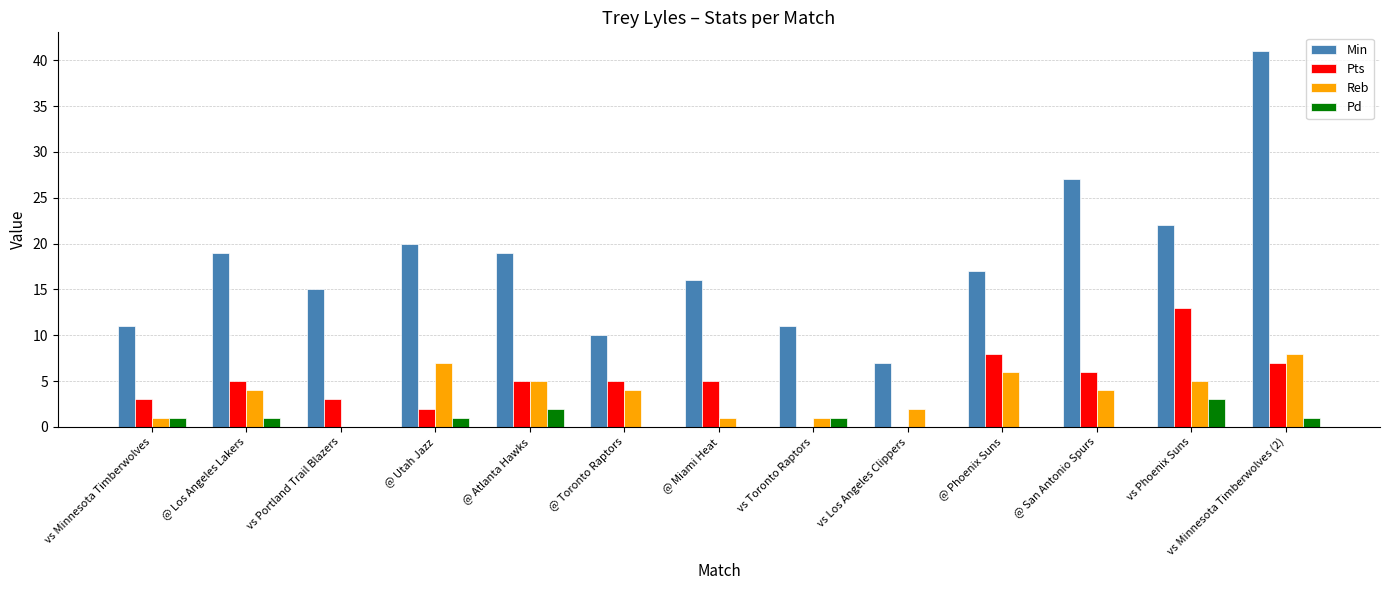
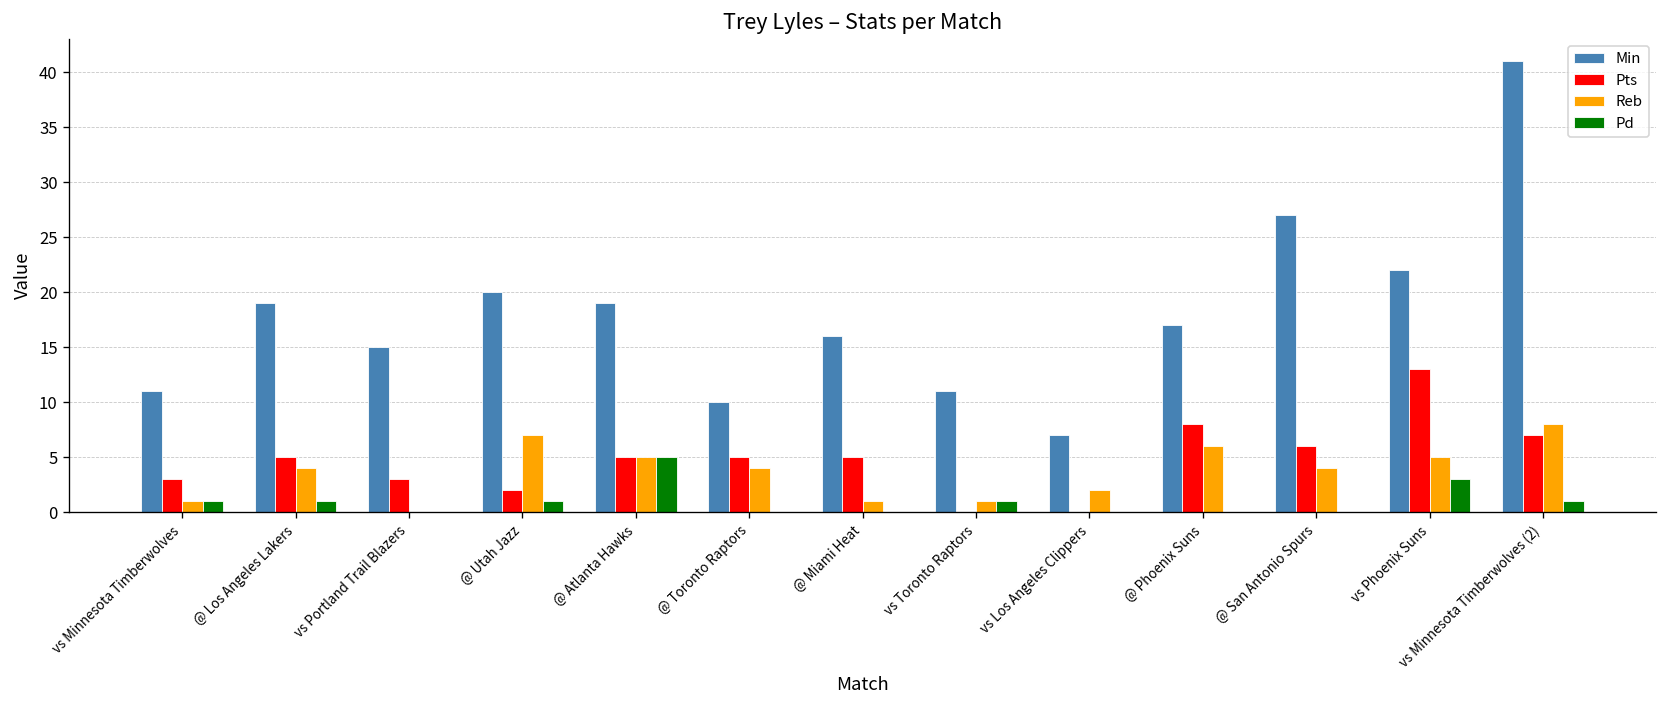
Pd, @ Atlanta Hawks: 2 -> 5
